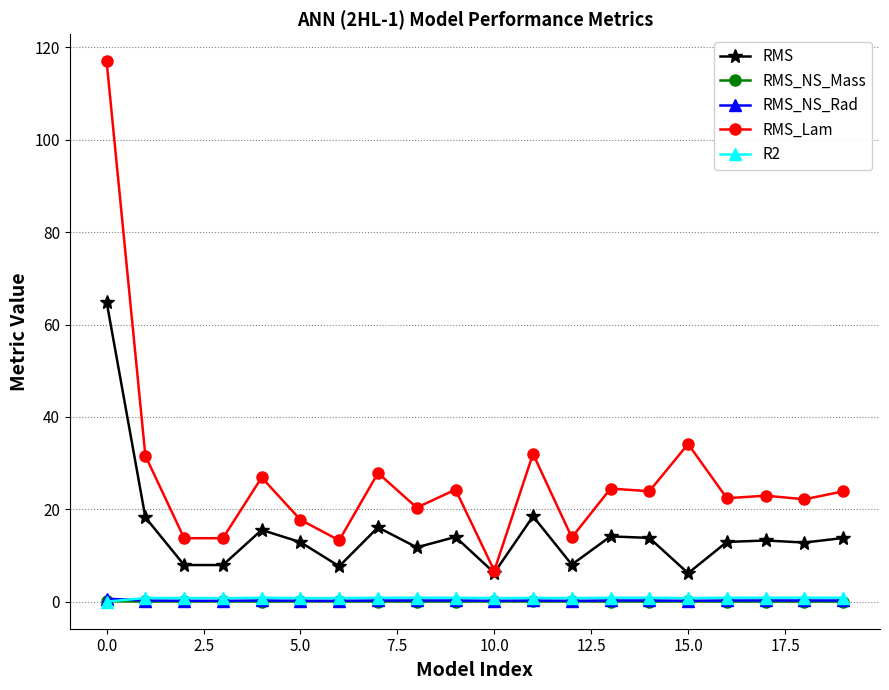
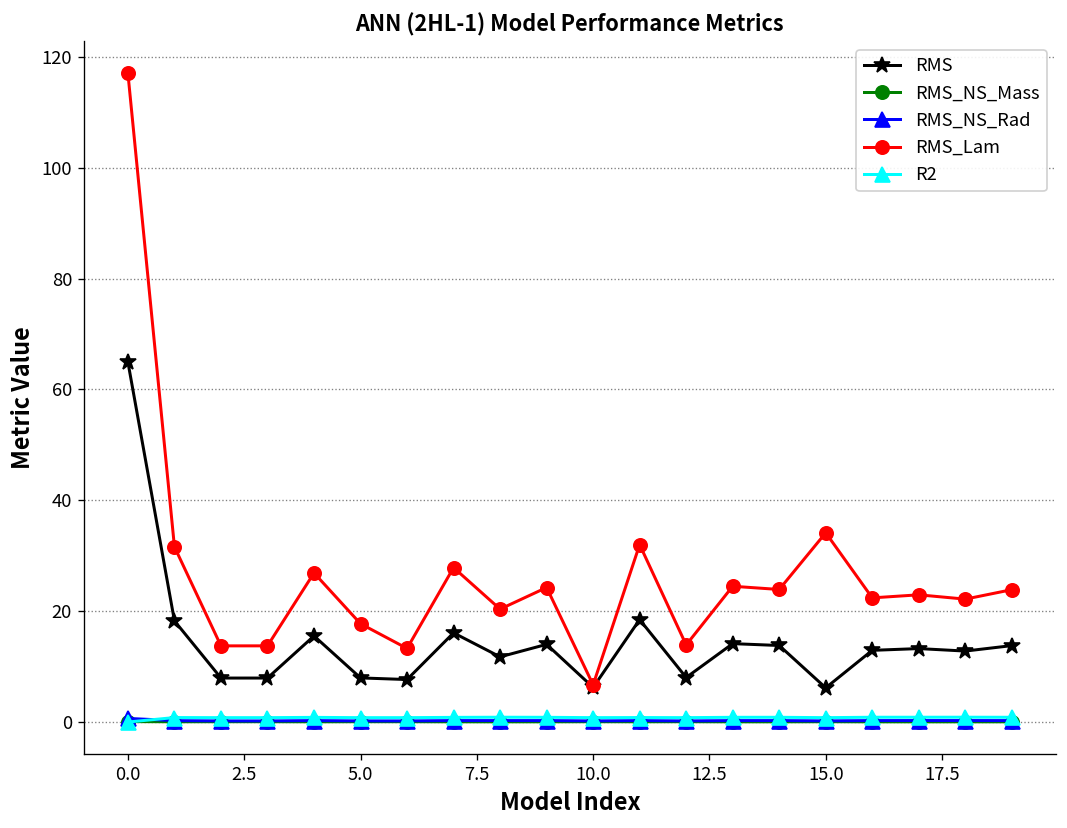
RMS, 5.0: 13 -> 8
